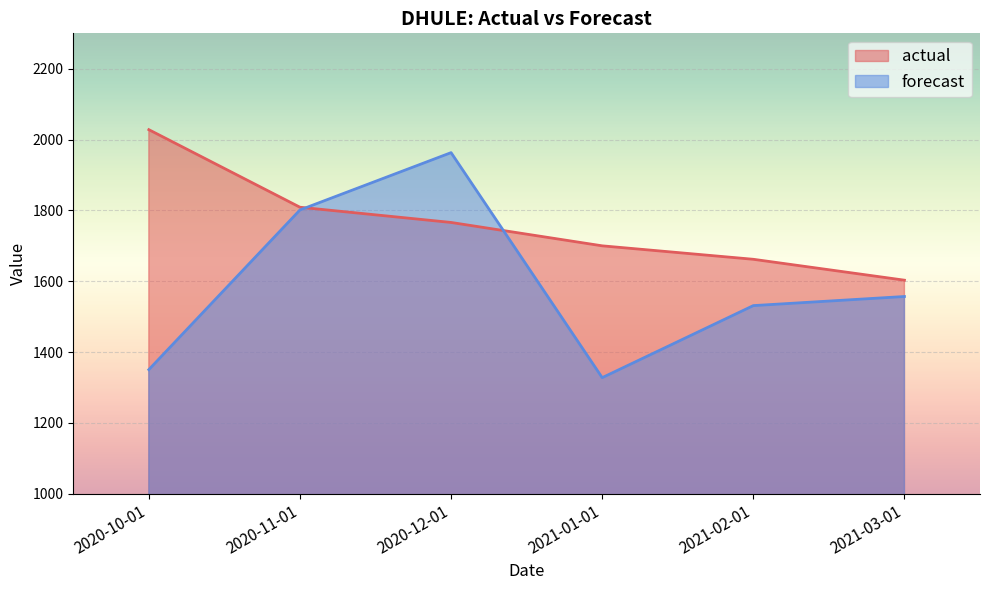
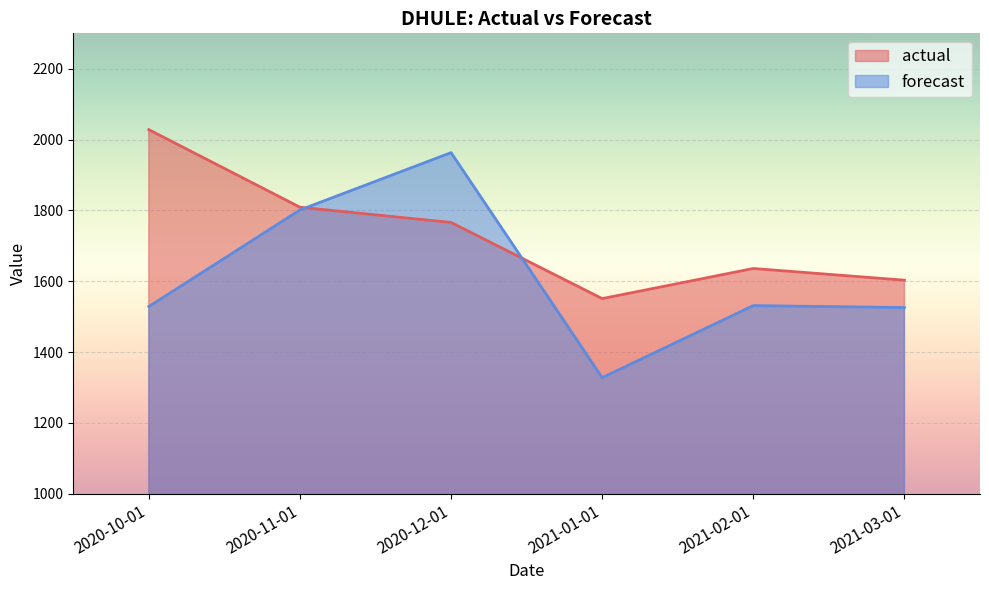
forecast, 2020-10-01: 1350 -> 1530
actual, 2021-01-01: 1700 -> 1550
actual, 2021-02-01: 1660 -> 1640
forecast, 2021-03-01: 1560 -> 1530
